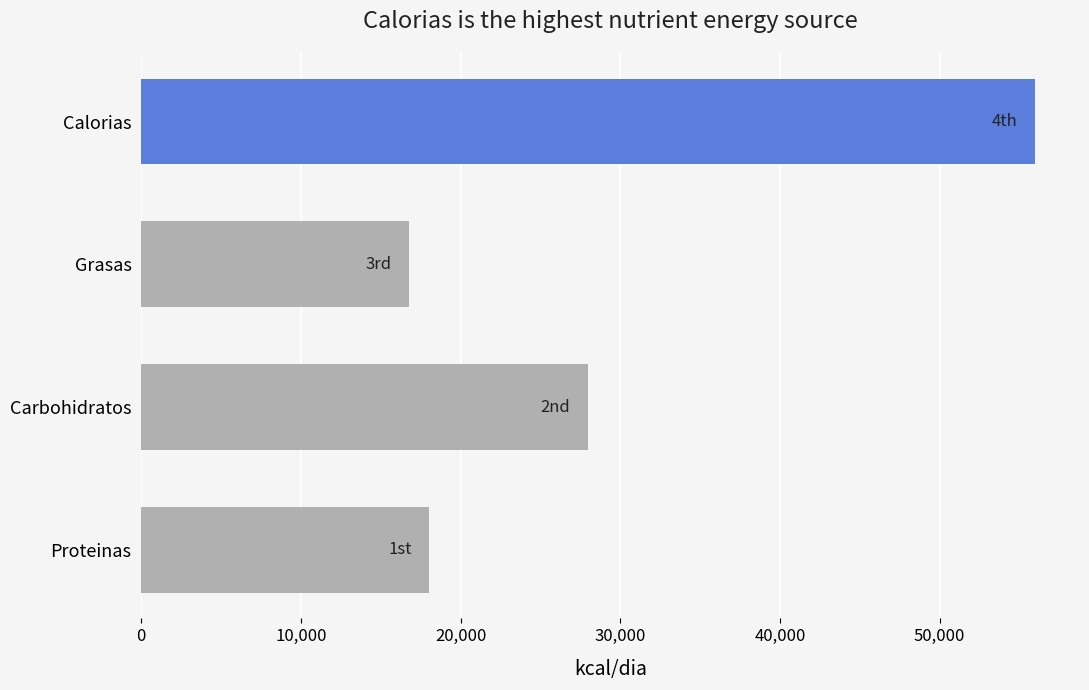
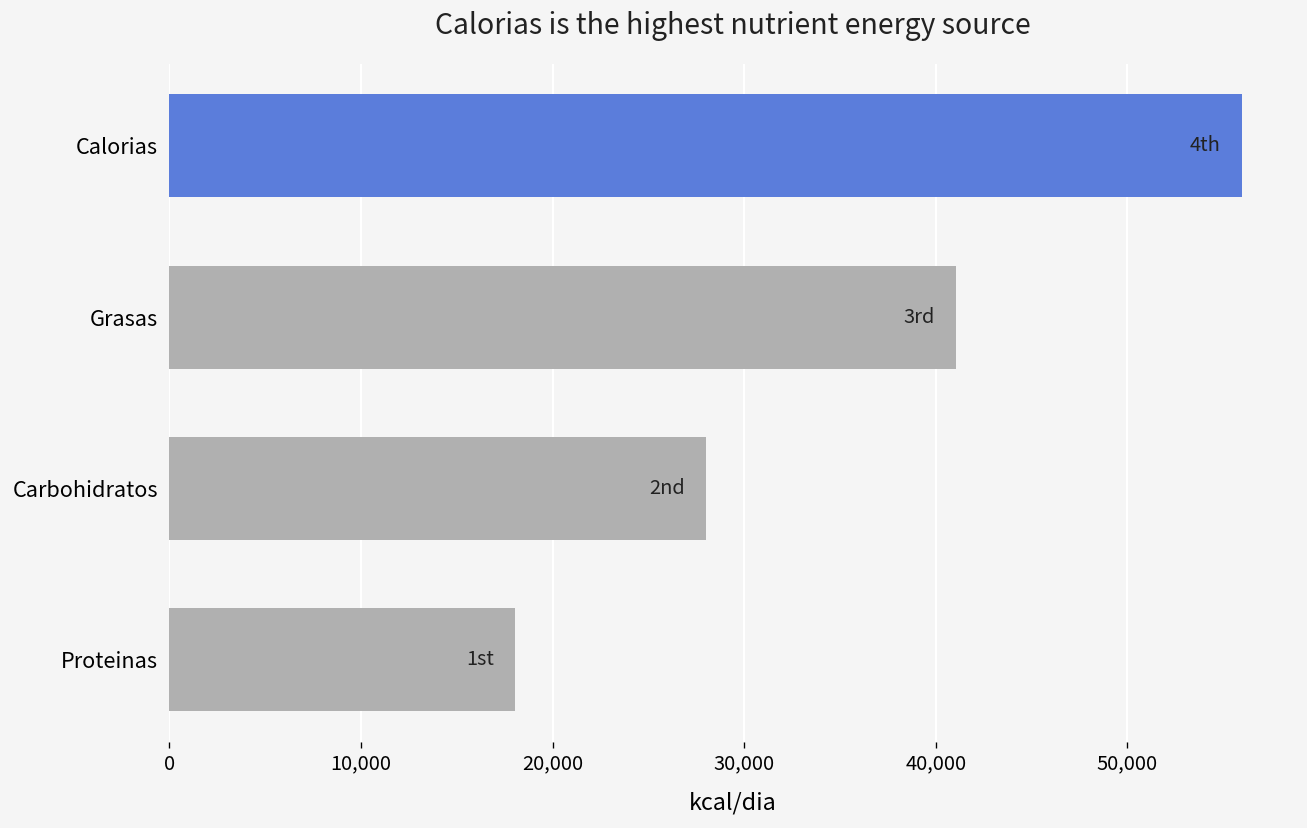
Grasas: 16,800 -> 41,100
